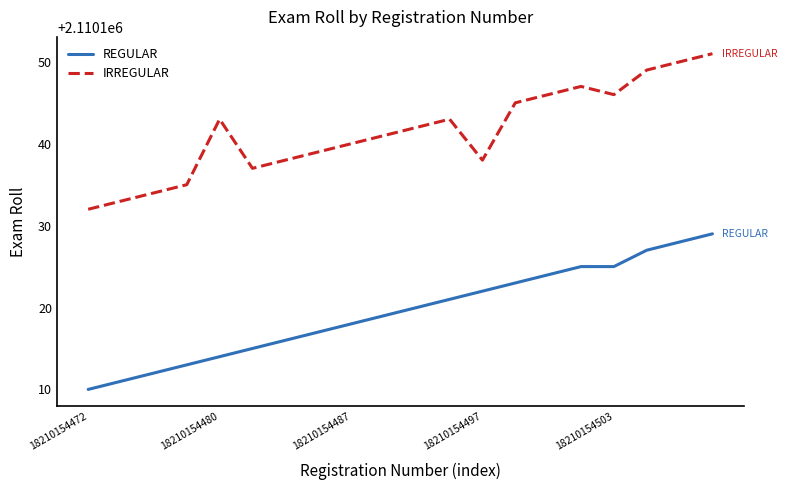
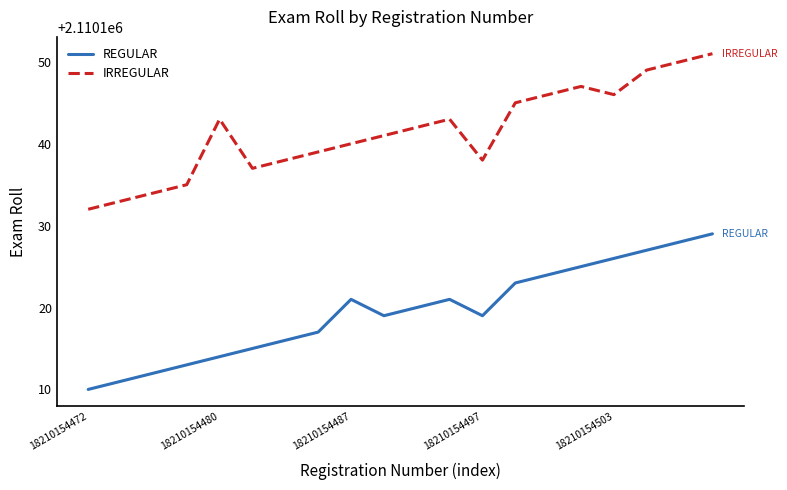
REGULAR, 18210154487: 2110118 -> 2110121
REGULAR, 18210154497: 2110122 -> 2110119
REGULAR, 18210154503: 2110125 -> 2110126
